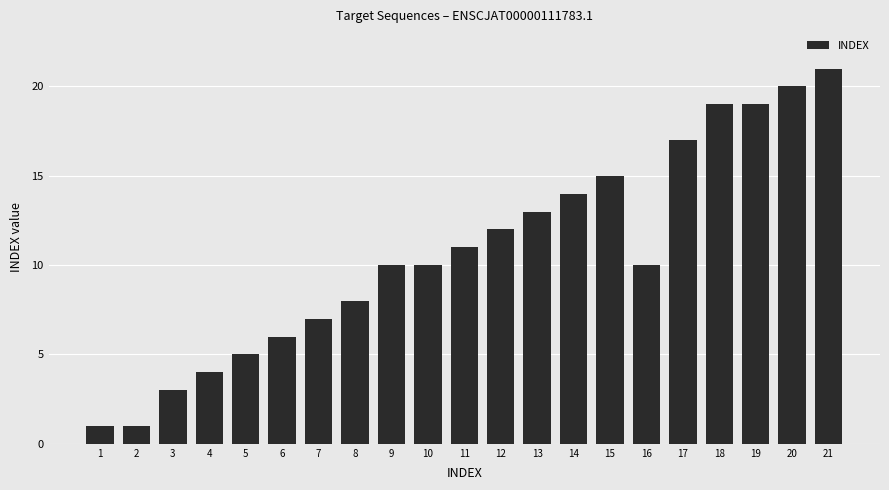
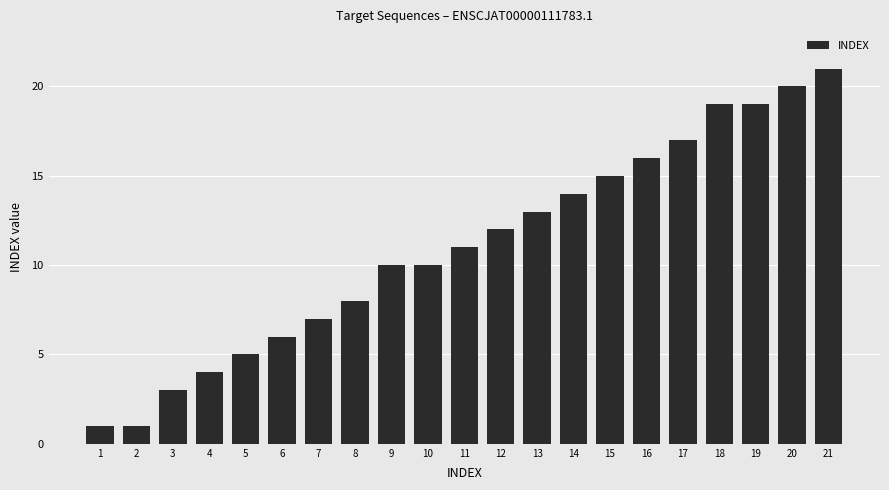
16: 10 -> 16
